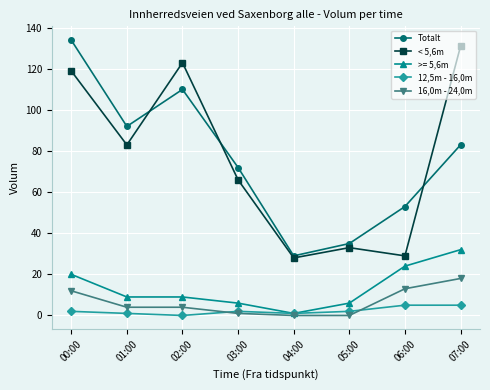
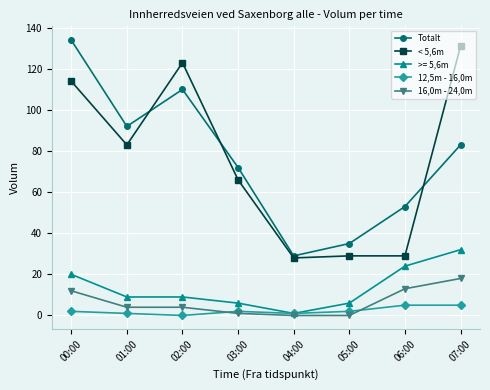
< 5,6m, 00:00: 119 -> 114
< 5,6m, 05:00: 33 -> 29
